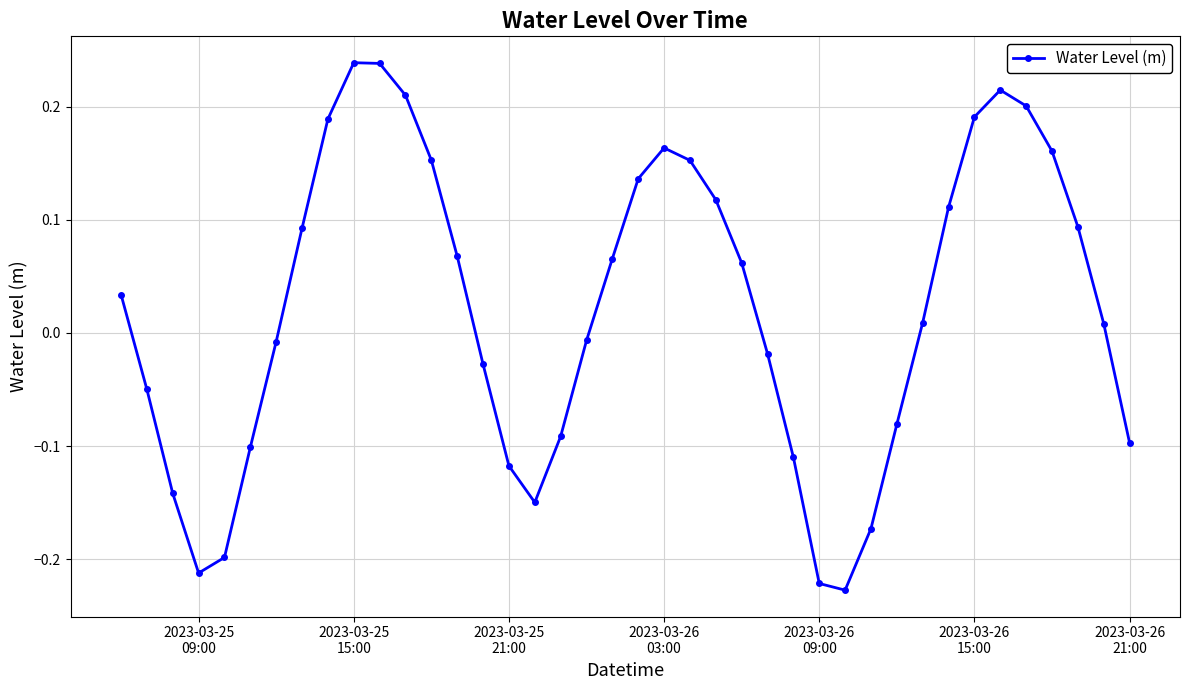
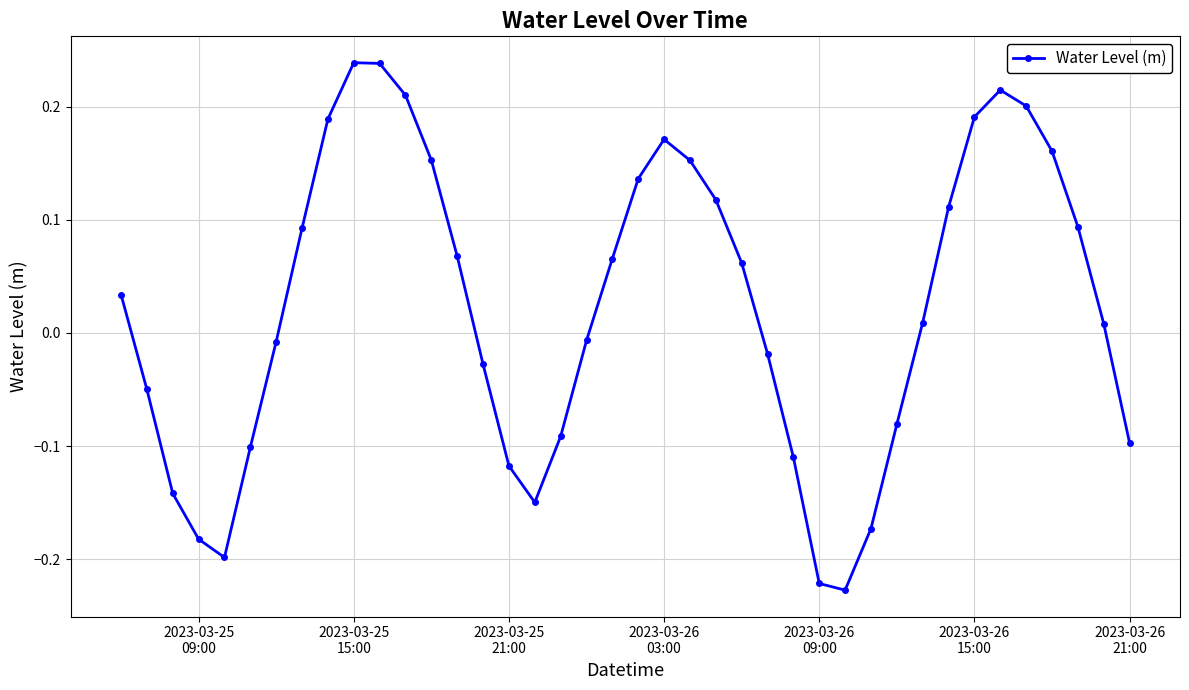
2023-03-25 09:00: -0.212 -> -0.182
2023-03-26 03:00: 0.164 -> 0.171
